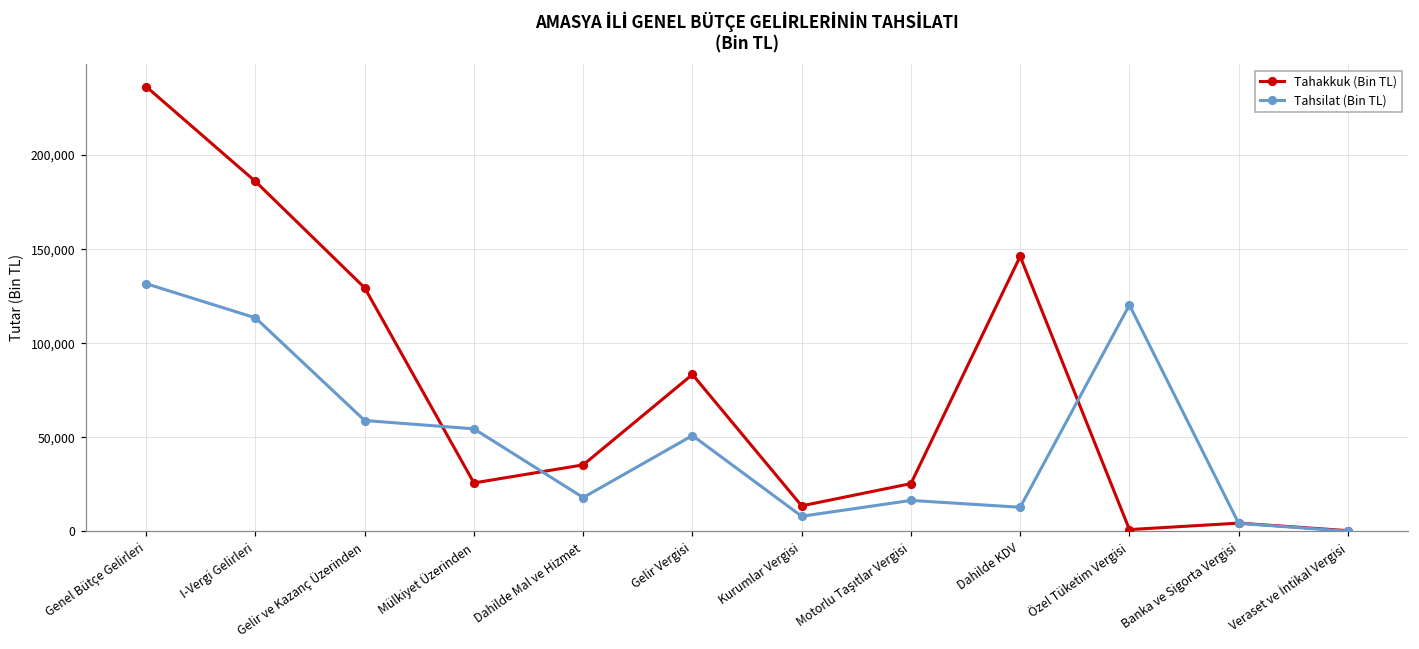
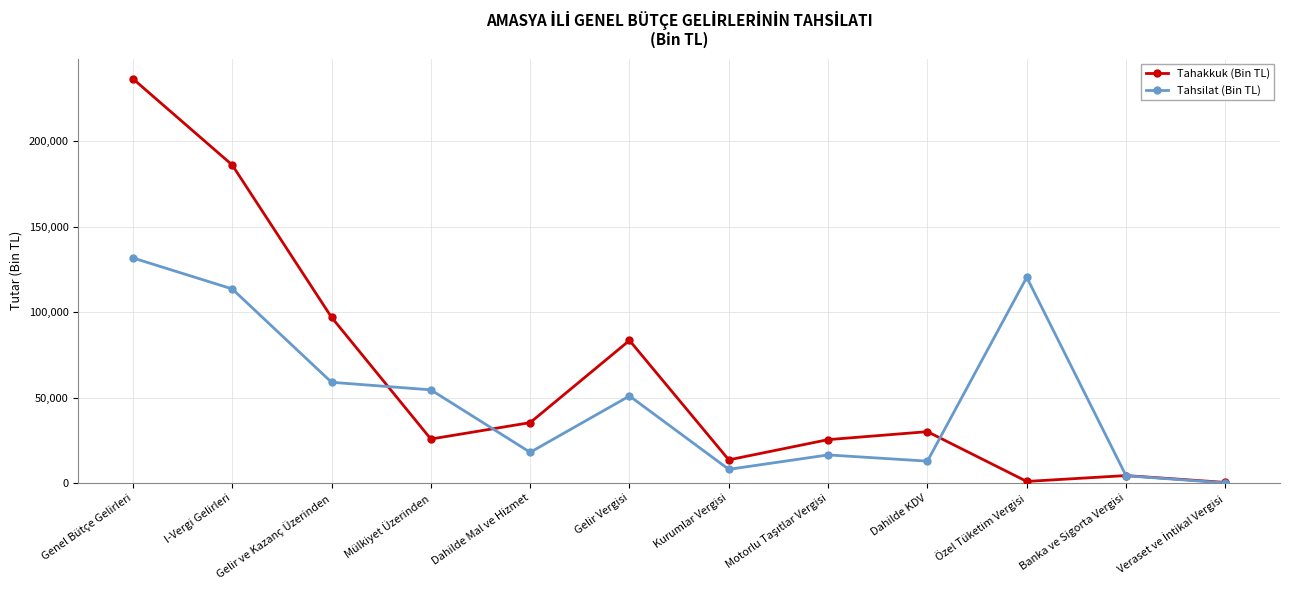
Tahakkuk (Bin TL), Gelir ve Kazanç Üzerinden: 129,000 -> 97,000
Tahakkuk (Bin TL), Dahilde KDV: 146,000 -> 30,000
